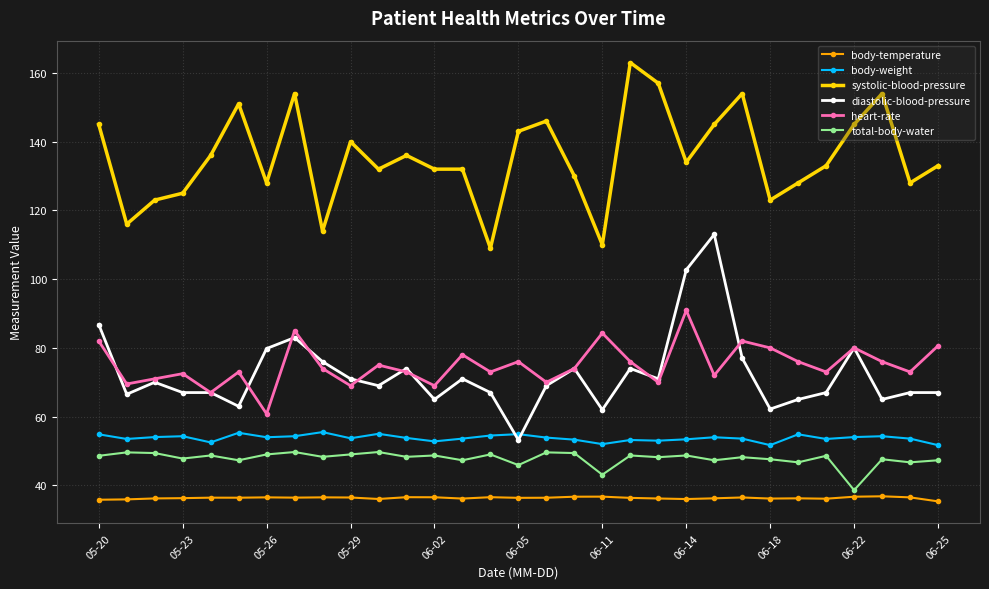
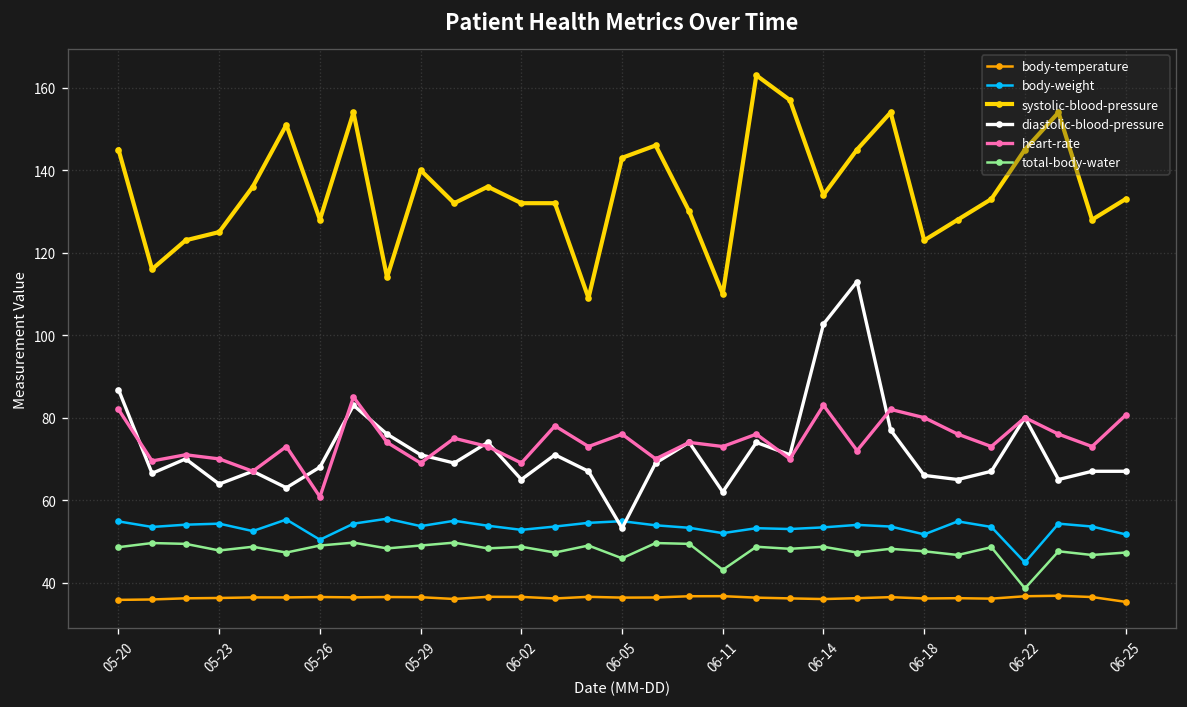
diastolic-blood-pressure, 05-23: 67 -> 64
heart-rate, 05-23: 73 -> 70
body-weight, 05-26: 54 -> 50
diastolic-blood-pressure, 05-26: 80 -> 68
heart-rate, 06-11: 84 -> 73
heart-rate, 06-14: 91 -> 83
diastolic-blood-pressure, 06-18: 62 -> 66
body-weight, 06-22: 54 -> 45
